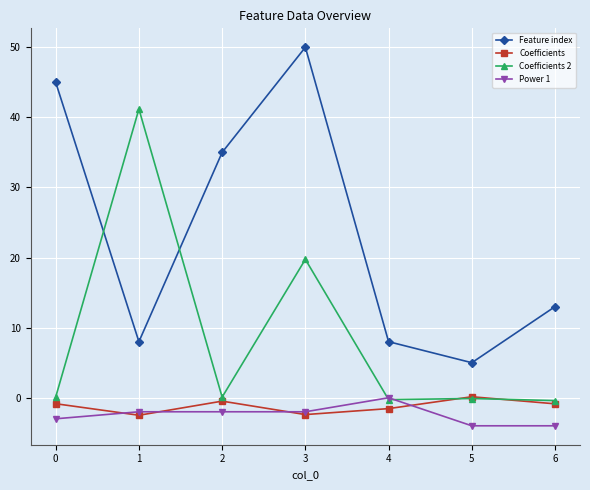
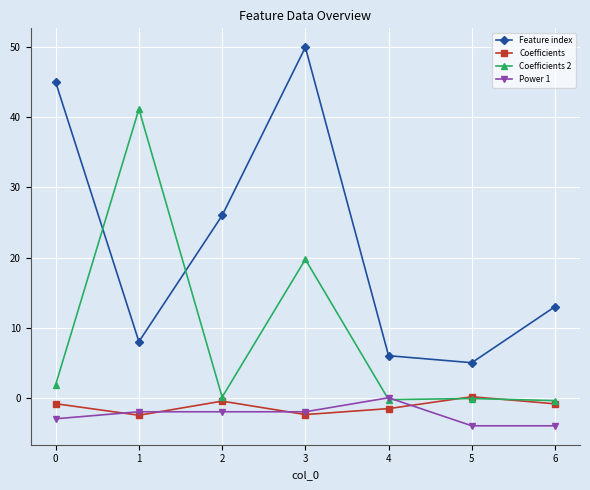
Coefficients 2, 0: 0 -> 2
Feature index, 2: 35 -> 26
Feature index, 4: 8 -> 6
